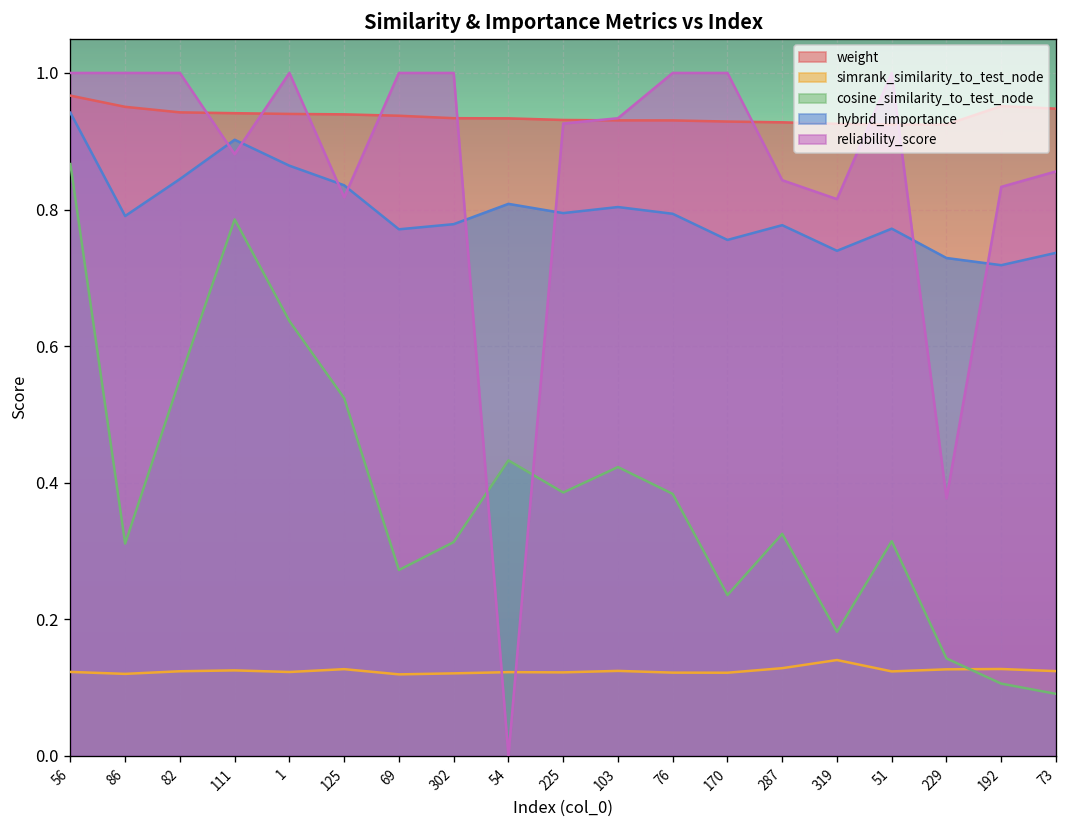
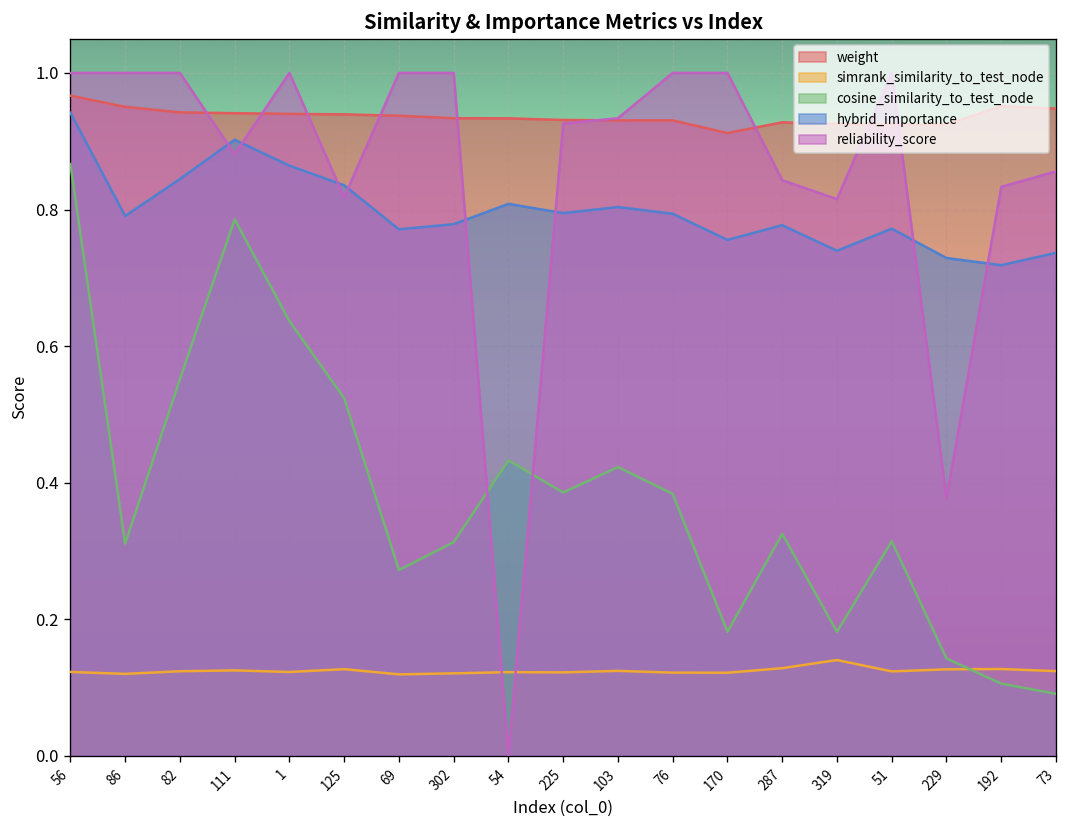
weight, 170: 0.93 -> 0.91
cosine_similarity_to_test_node, 170: 0.24 -> 0.18
